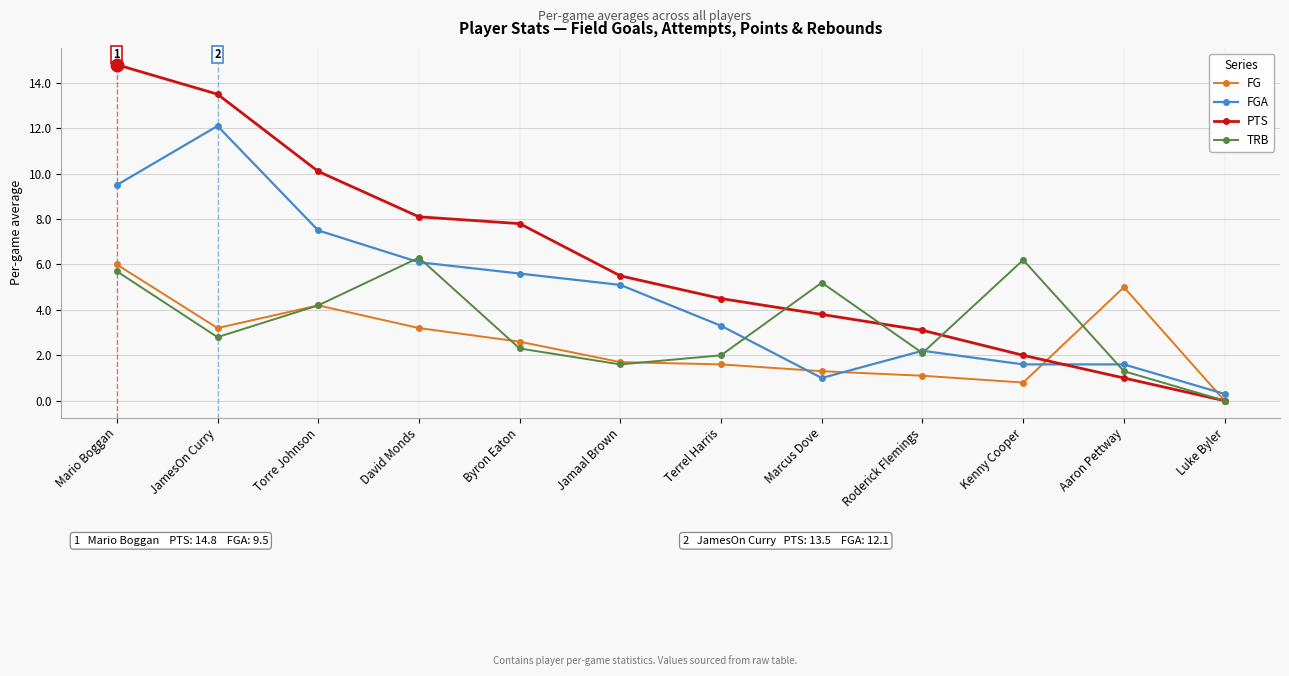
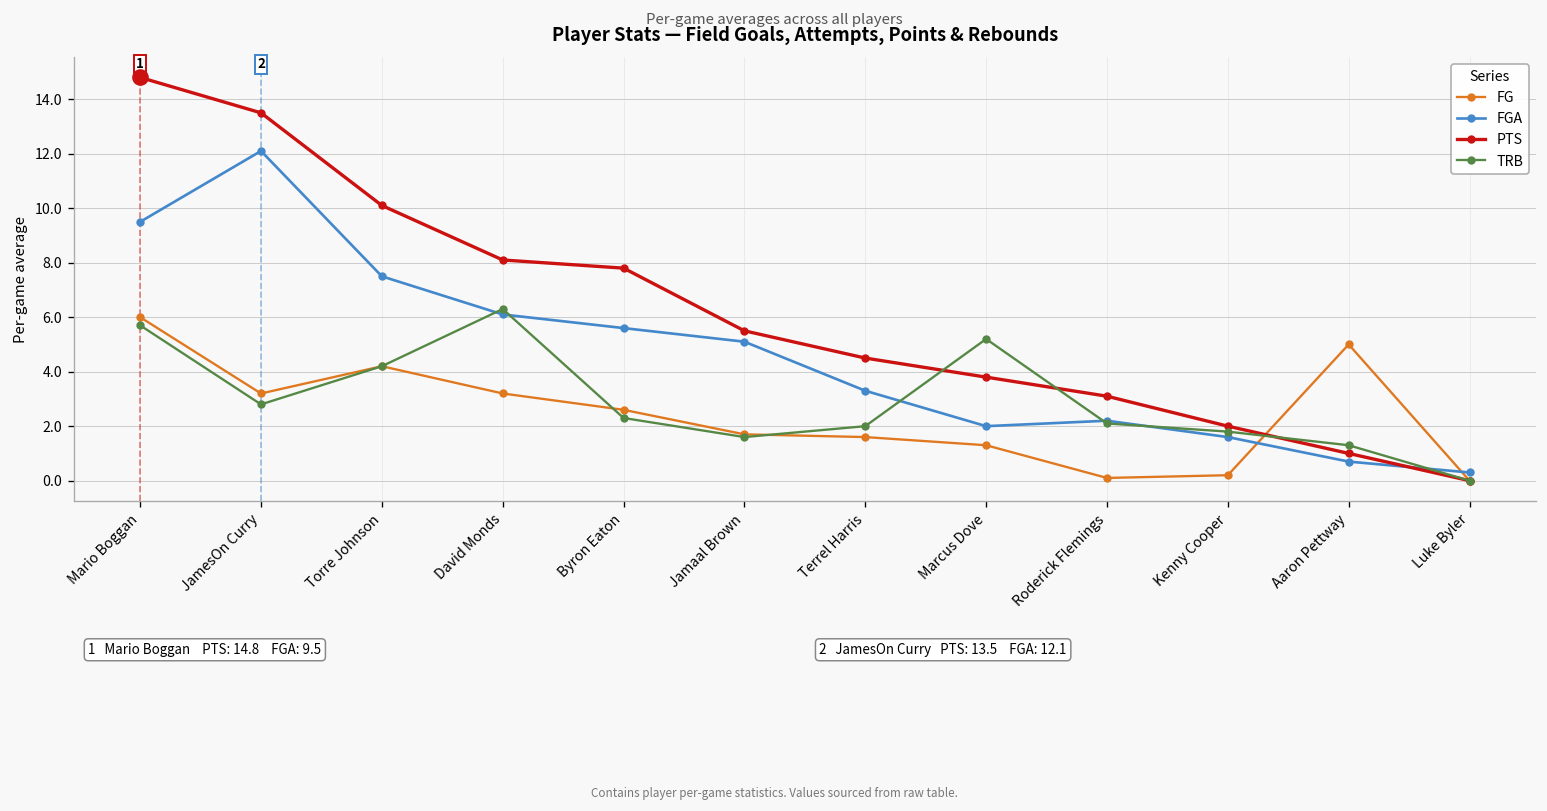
FGA, Marcus Dove: 1 -> 2
FG, Roderick Flemings: 1.1 -> 0.1
FG, Kenny Cooper: 0.8 -> 0.2
TRB, Kenny Cooper: 6.2 -> 1.8
FGA, Aaron Pettway: 1.6 -> 0.7
